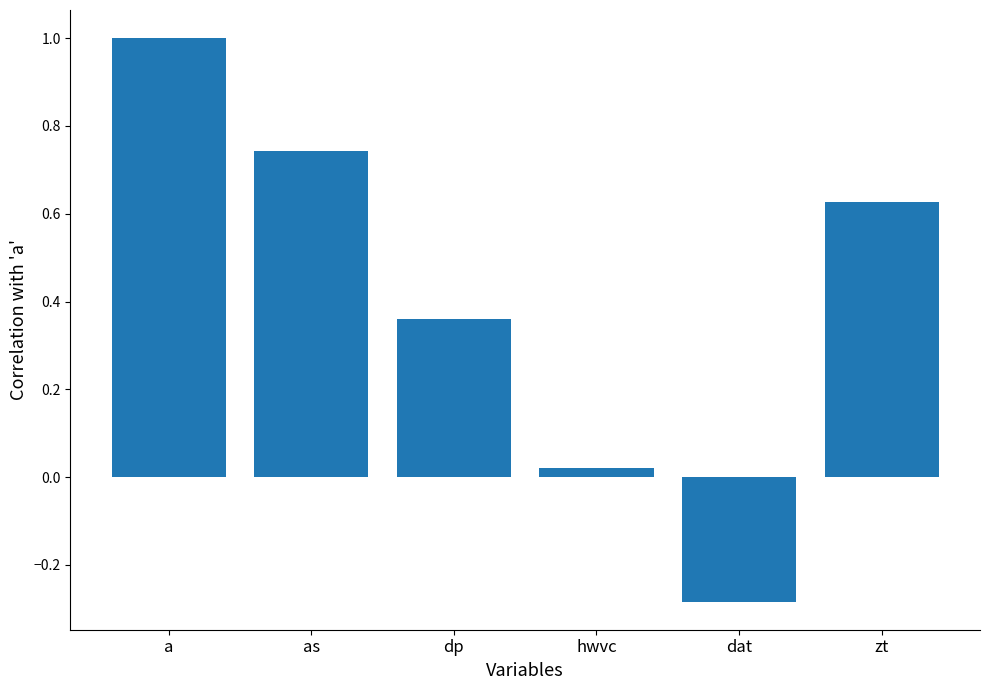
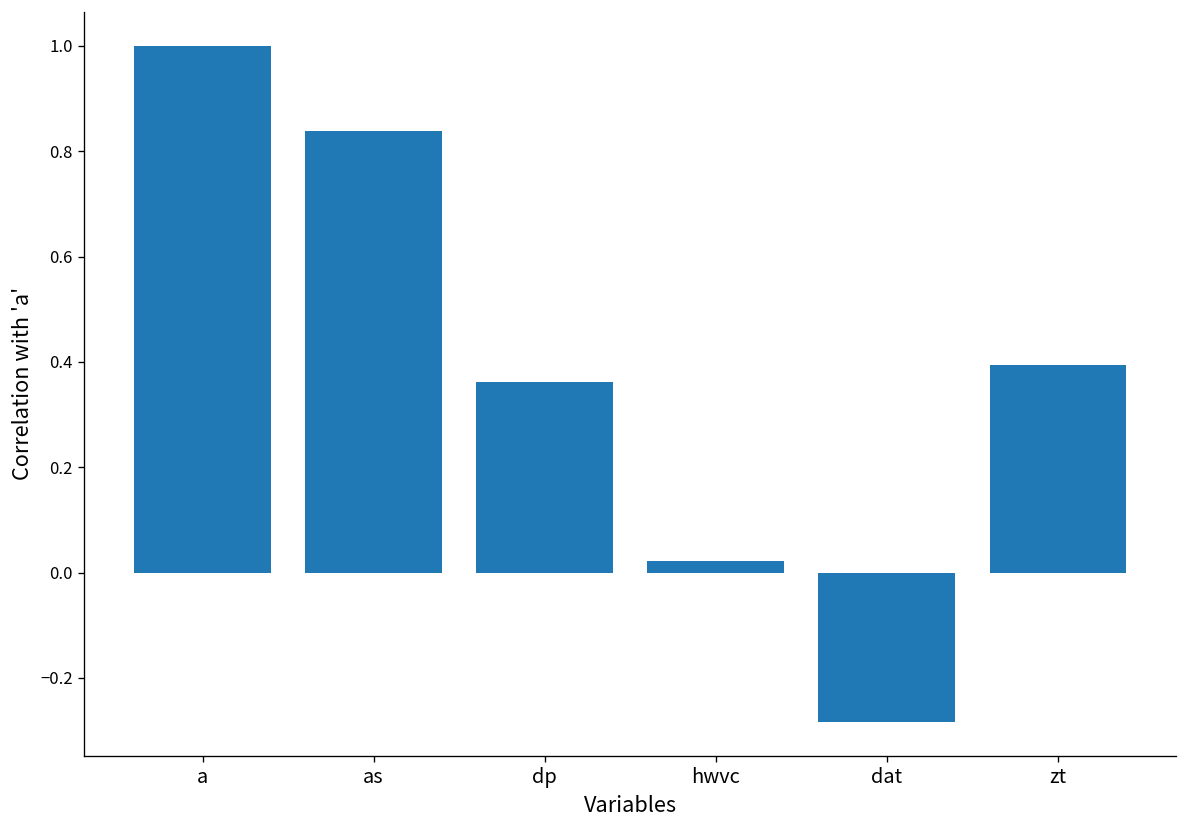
as: 0.74 -> 0.84
zt: 0.63 -> 0.39
